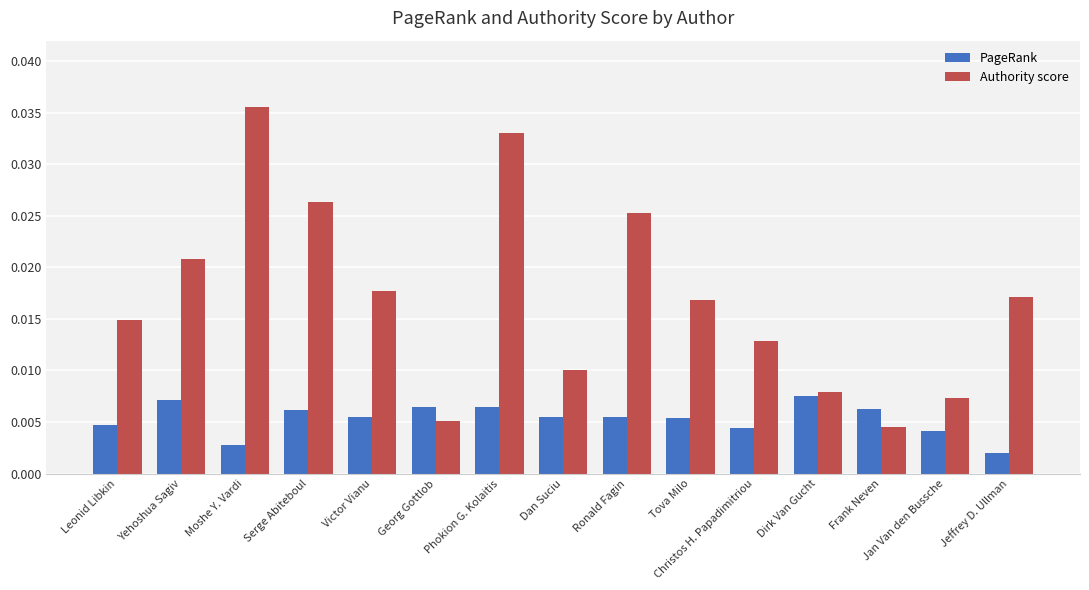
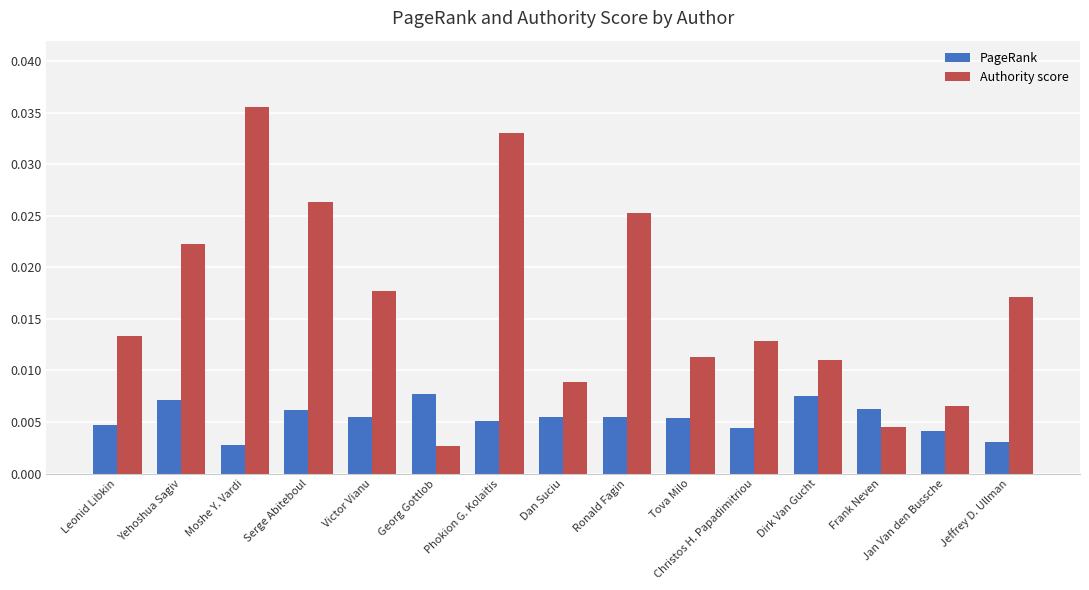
Authority score, Leonid Libkin: 0.0148 -> 0.0133
Authority score, Yehoshua Sagiv: 0.0208 -> 0.0222
PageRank, Georg Gottlob: 0.0065 -> 0.0077
Authority score, Georg Gottlob: 0.0051 -> 0.0027
PageRank, Phokion G. Kolaitis: 0.0064 -> 0.0051
Authority score, Dan Suciu: 0.0101 -> 0.0089
Authority score, Tova Milo: 0.0169 -> 0.0114
Authority score, Dirk Van Gucht: 0.0079 -> 0.0110
Authority score, Jan Van den Bussche: 0.0074 -> 0.0065
PageRank, Jeffrey D. Ullman: 0.0020 -> 0.0031
